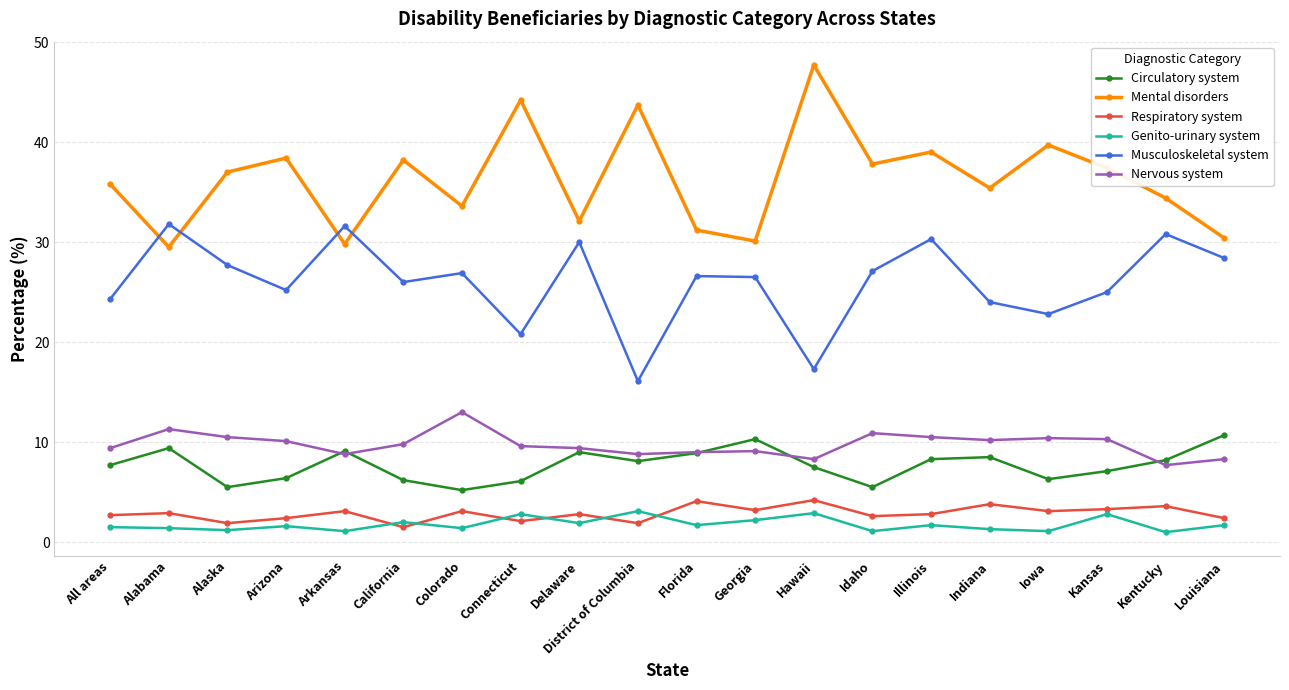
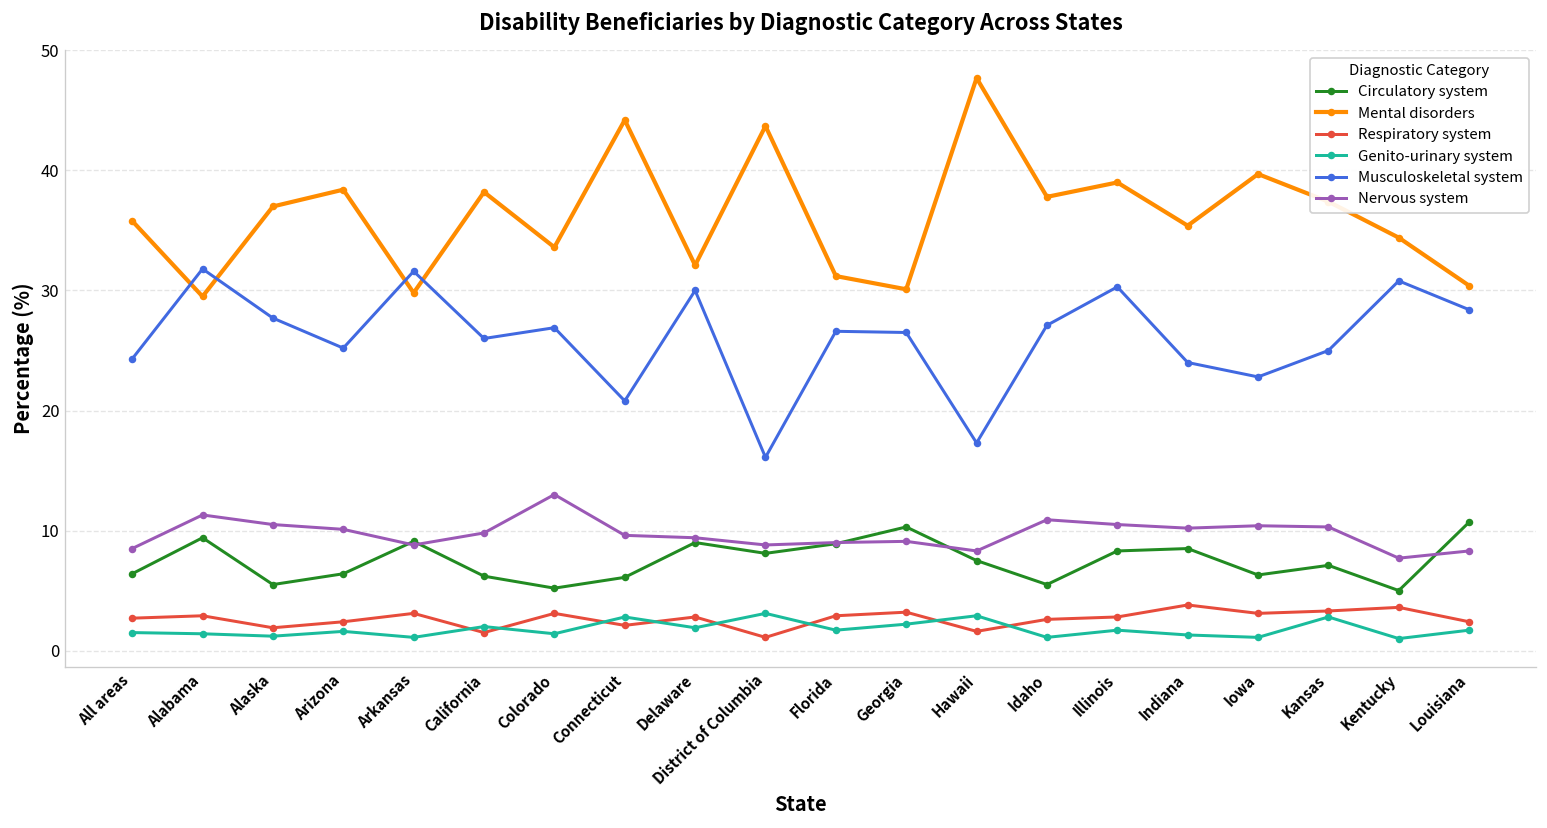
Circulatory system, All areas: 7.7 -> 6.4
Nervous system, All areas: 9.4 -> 8.5
Respiratory system, District of Columbia: 1.9 -> 1.1
Respiratory system, Florida: 4.1 -> 2.9
Respiratory system, Hawaii: 4.2 -> 1.6
Circulatory system, Kentucky: 8.2 -> 5.0
